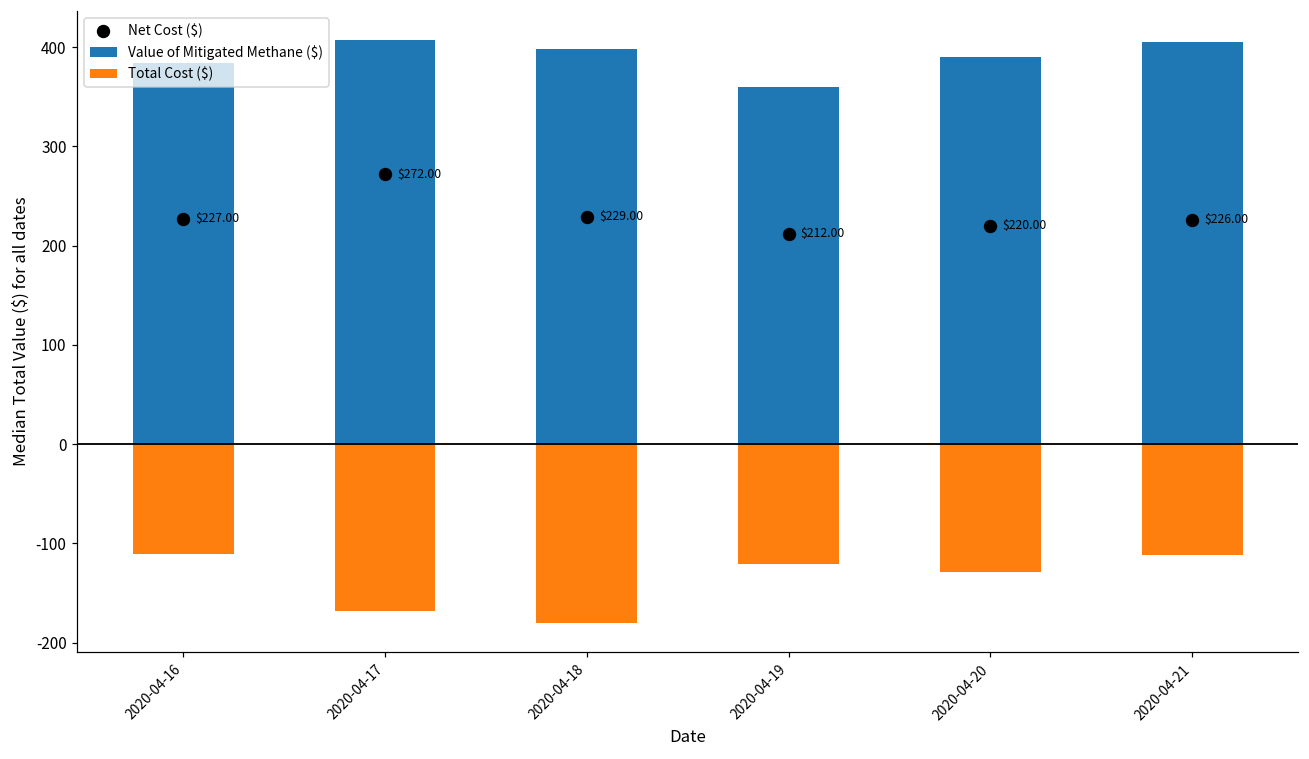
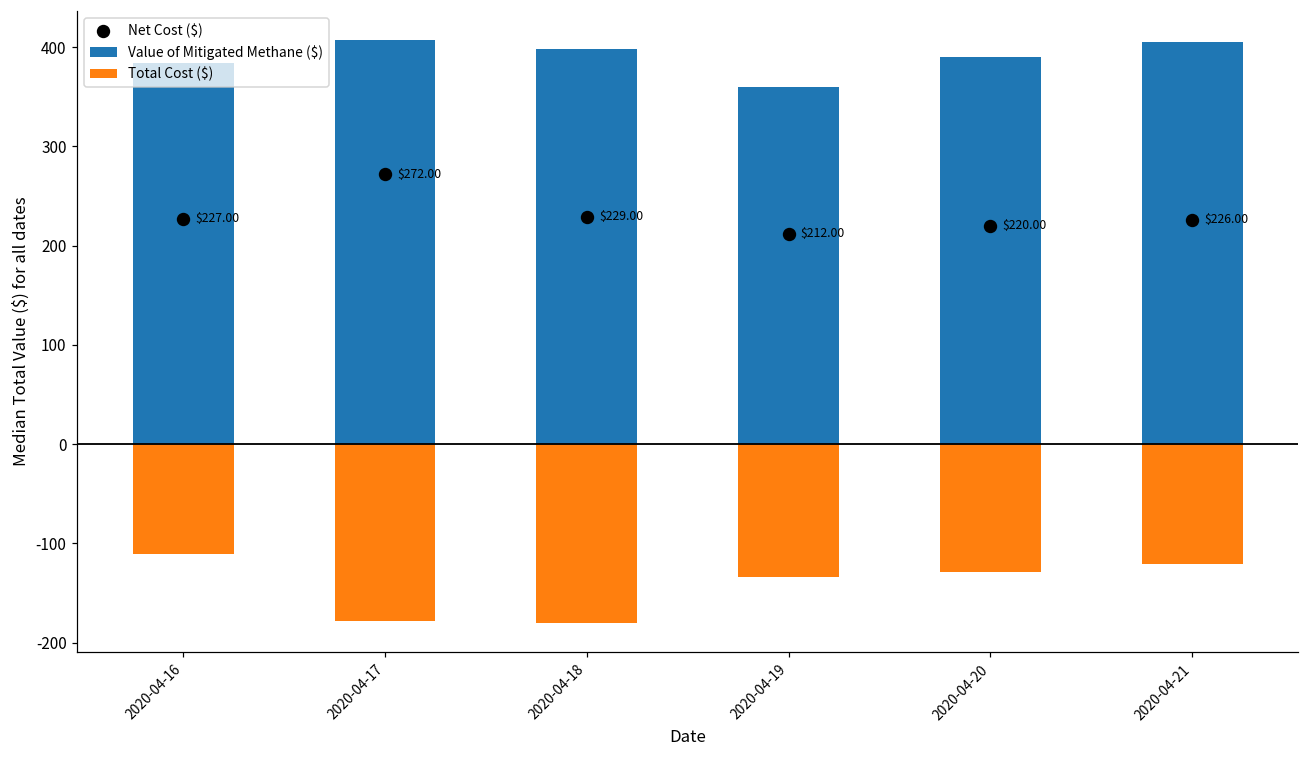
Total Cost ($), 2020-04-17: -170 -> -180
Total Cost ($), 2020-04-19: -120 -> -130
Total Cost ($), 2020-04-21: -110 -> -120
